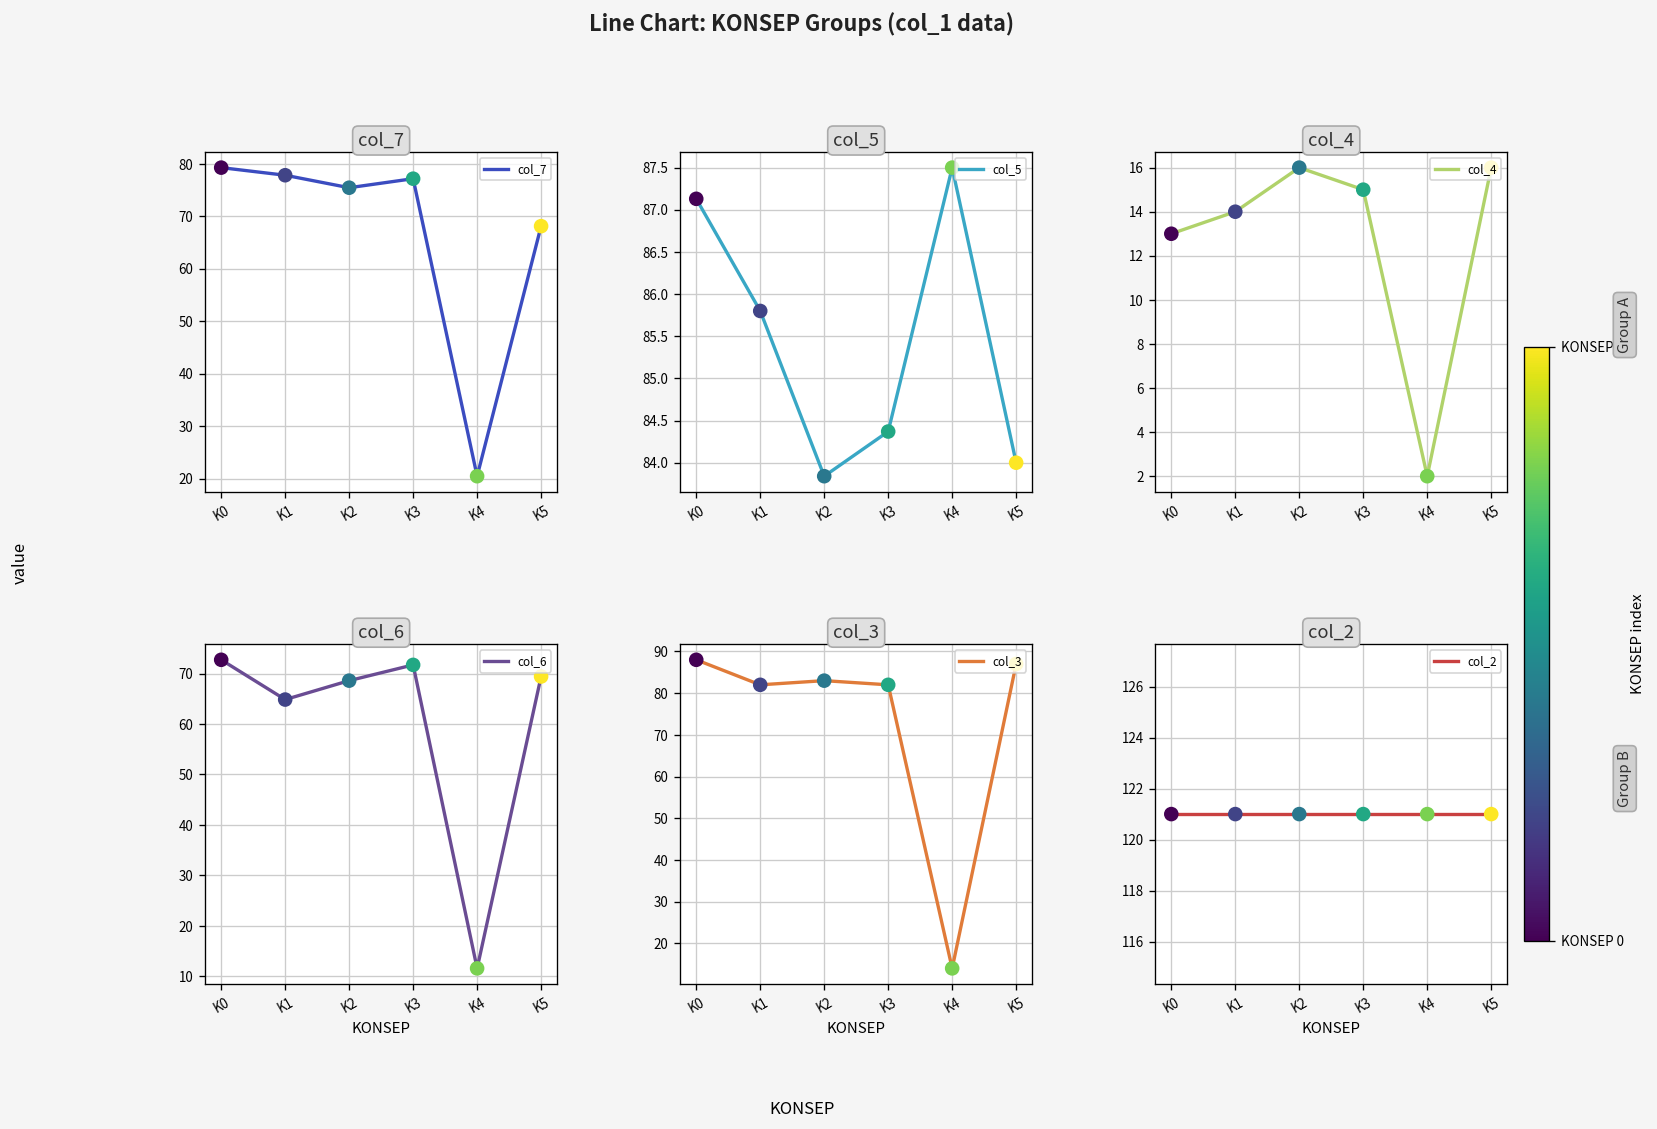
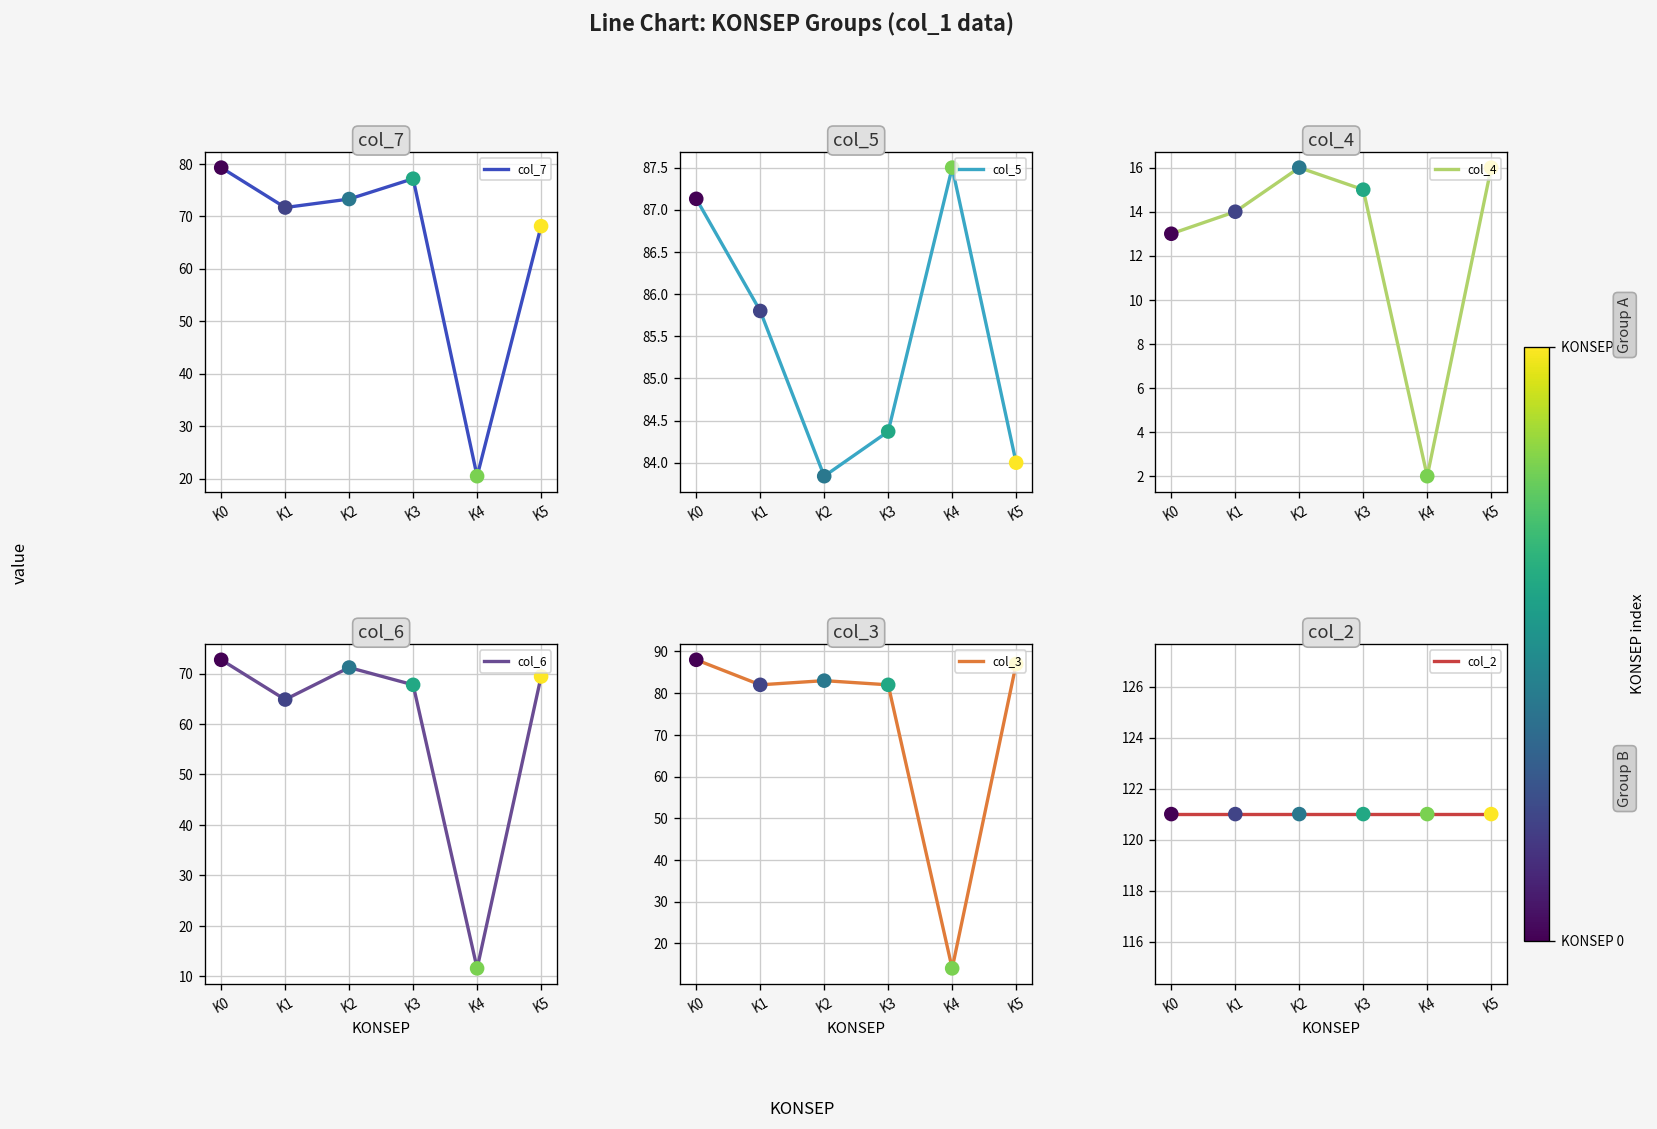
col_7, K1: 78 -> 72
col_7, K2: 75 -> 73
col_6, K2: 69 -> 71
col_6, K3: 72 -> 68
